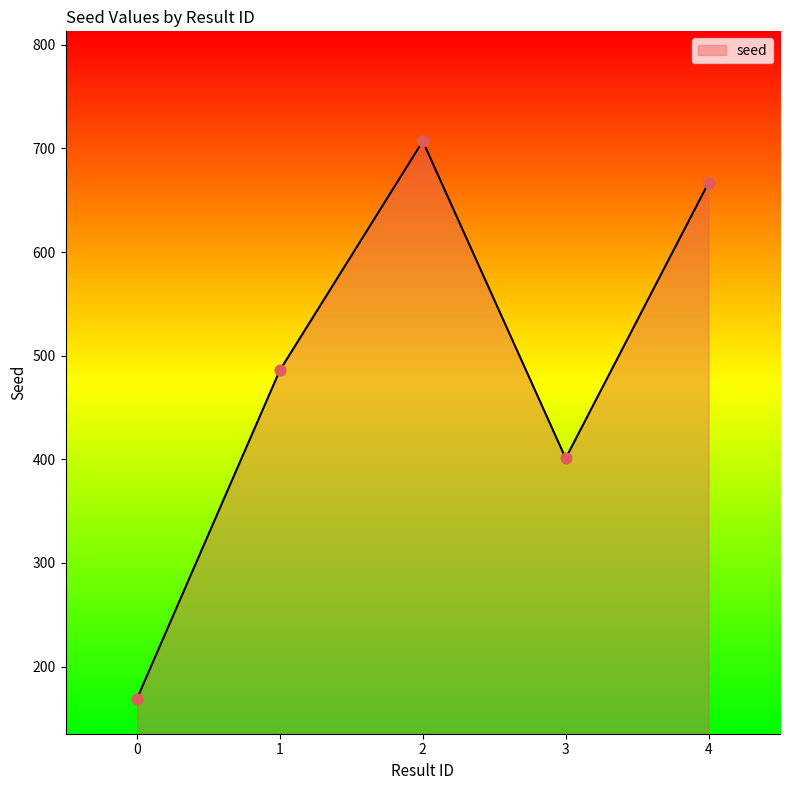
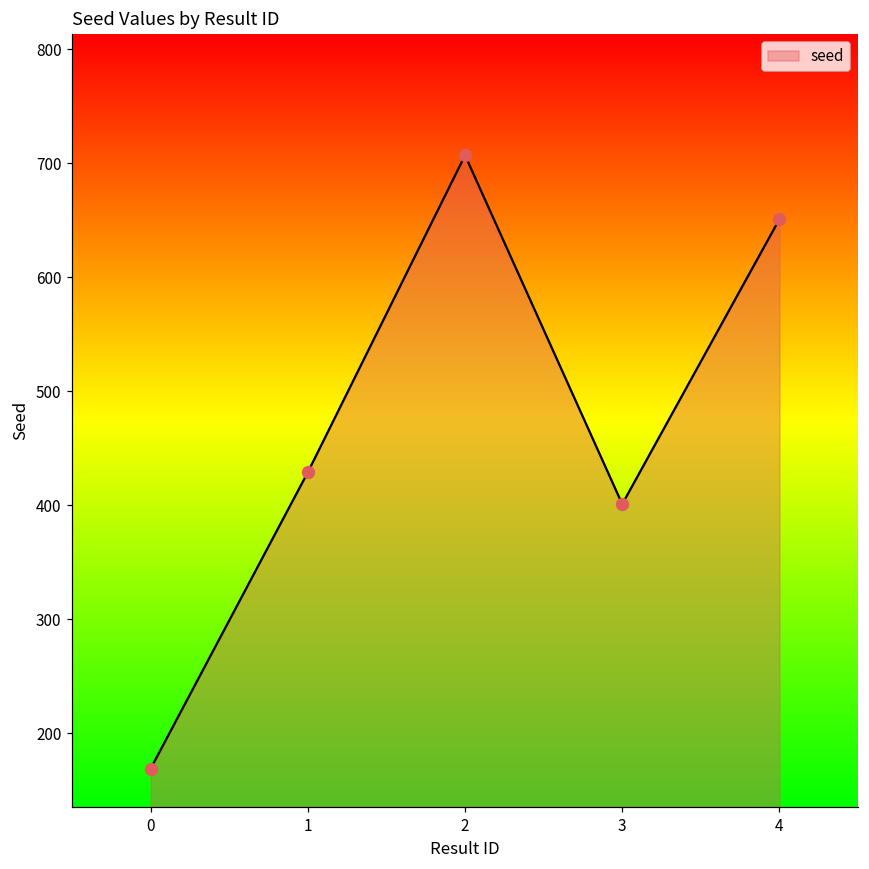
1: 486 -> 429
4: 667 -> 651
